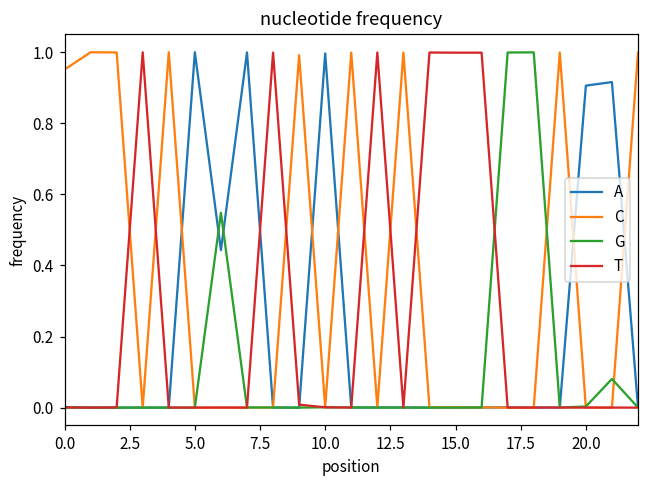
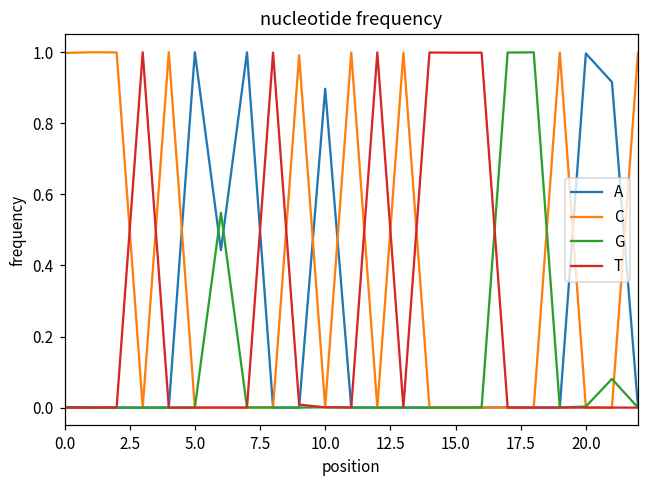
C, 0.0: 0.95 -> 1.00
A, 10.0: 1.00 -> 0.90
A, 20.0: 0.91 -> 1.00
